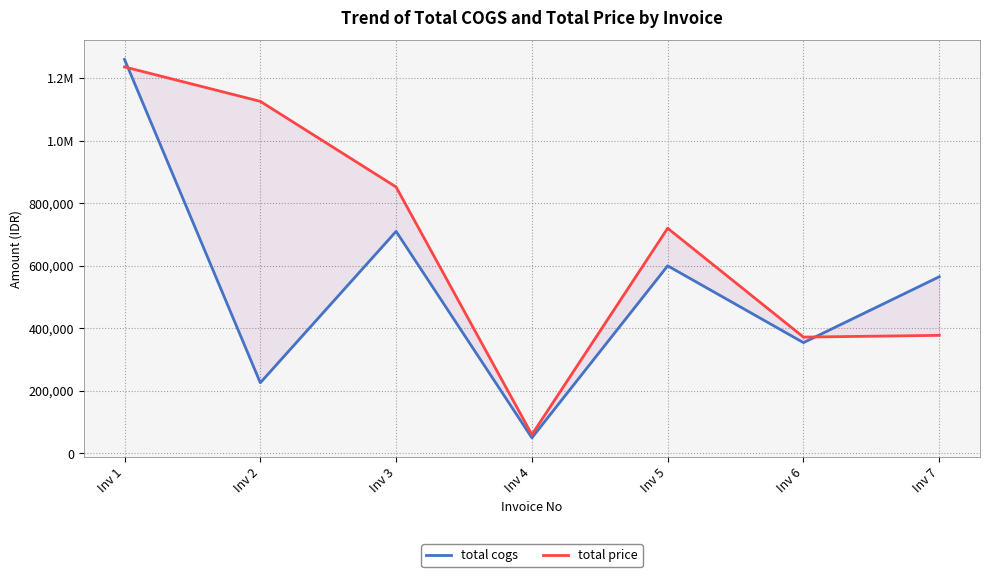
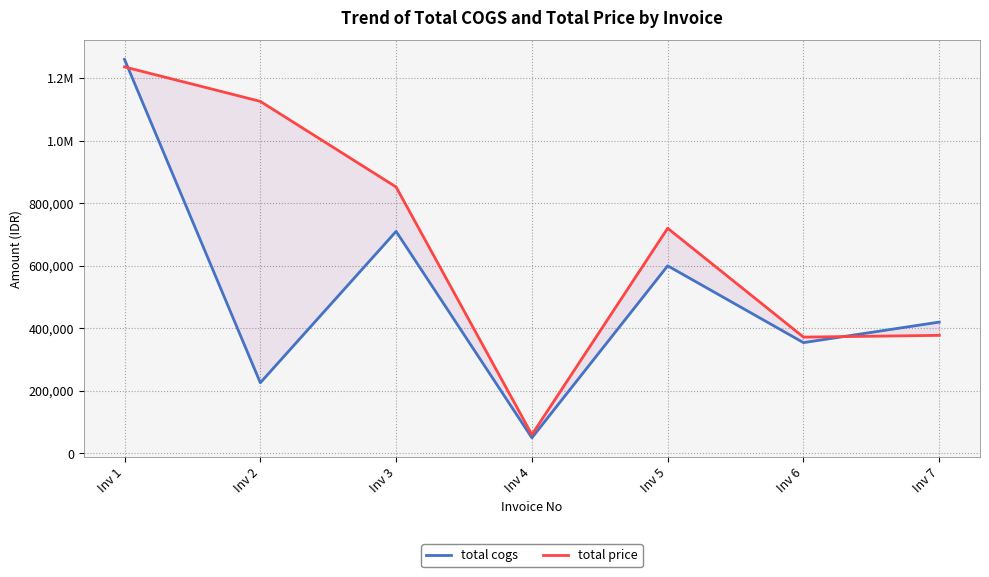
total cogs, Inv 7: 560,000 -> 420,000
